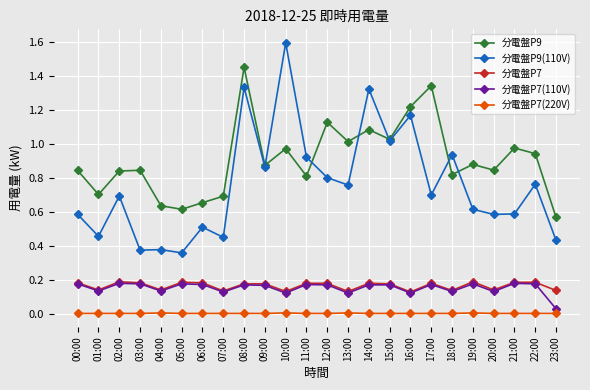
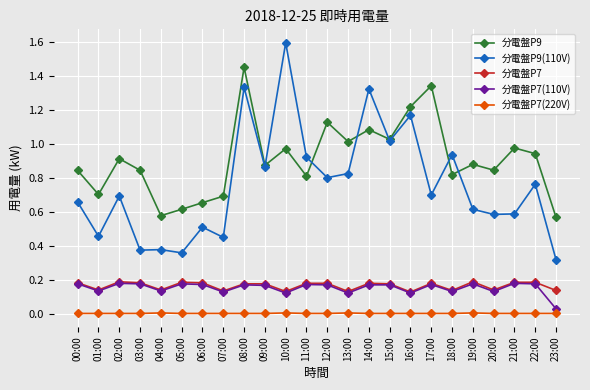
分電盤P9(110V), 00:00: 0.59 -> 0.66
分電盤P9, 02:00: 0.84 -> 0.92
分電盤P9, 04:00: 0.64 -> 0.58
分電盤P9(110V), 13:00: 0.76 -> 0.83
分電盤P9(110V), 23:00: 0.44 -> 0.32
